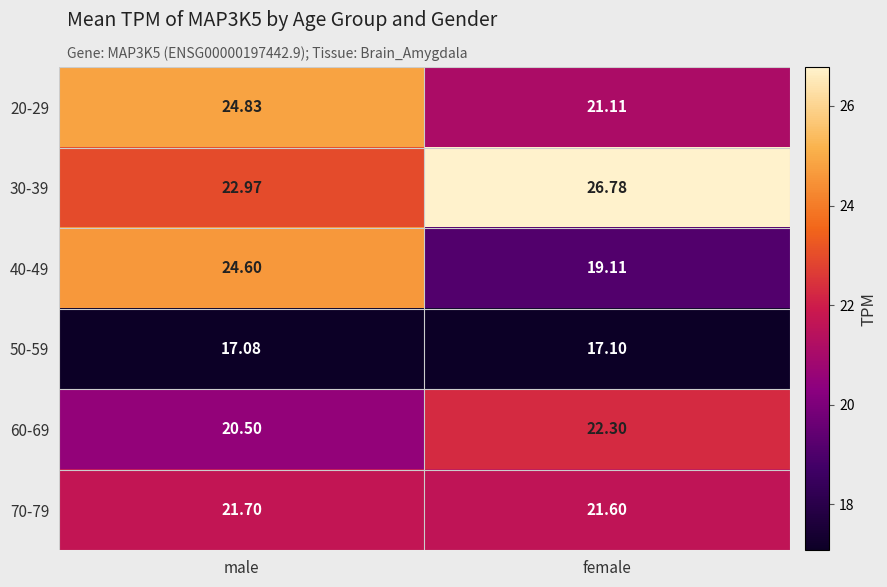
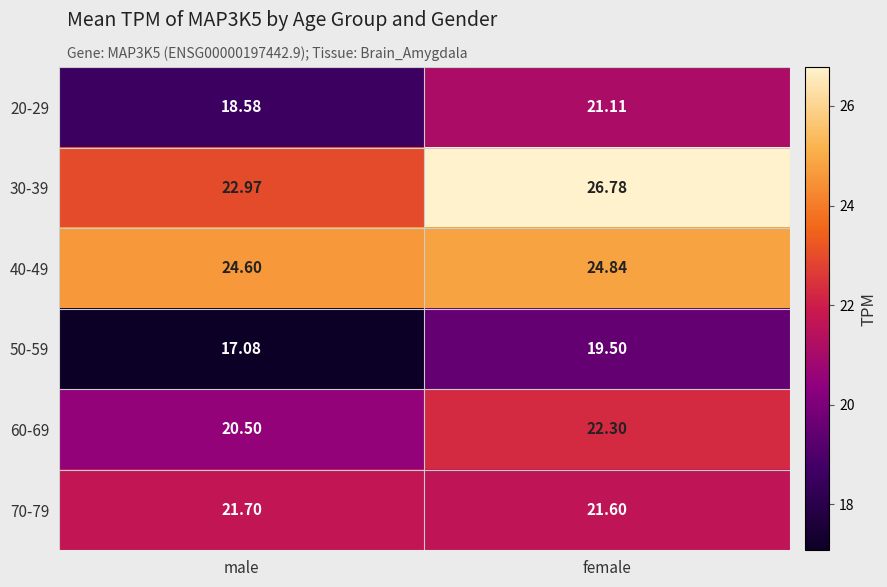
20-29, male: 24.83 -> 18.58
40-49, female: 19.11 -> 24.84
50-59, female: 17.10 -> 19.50
